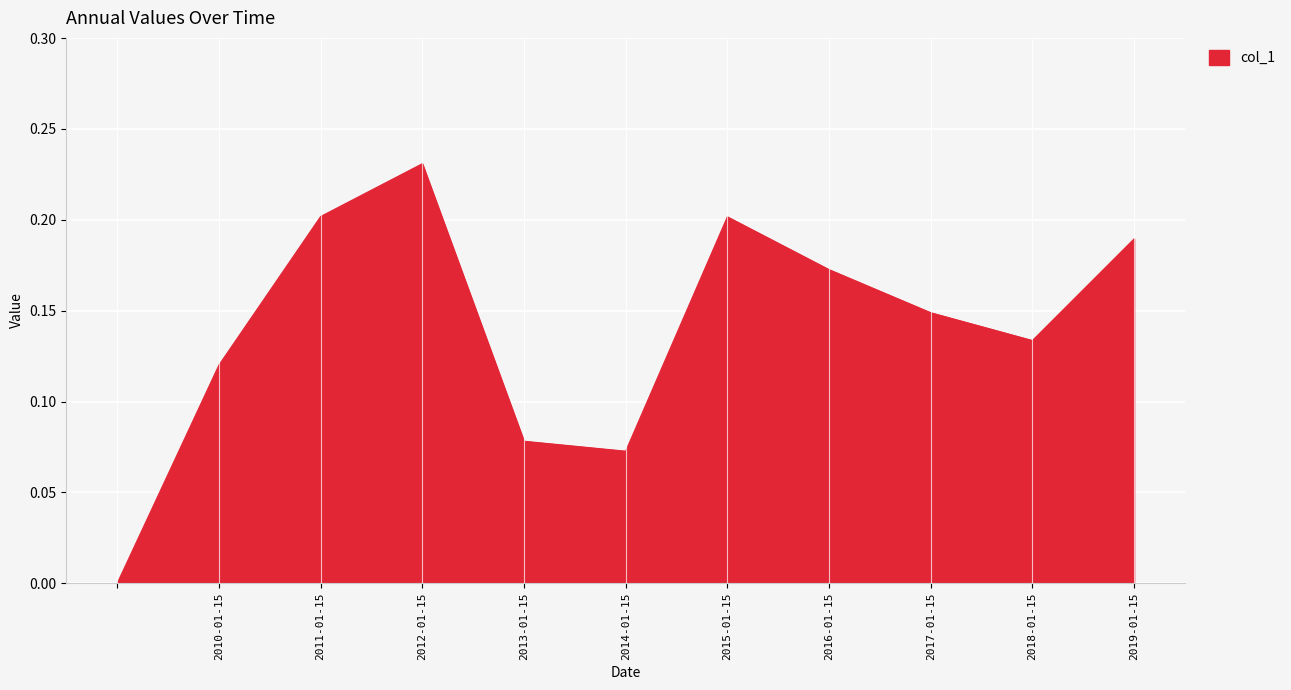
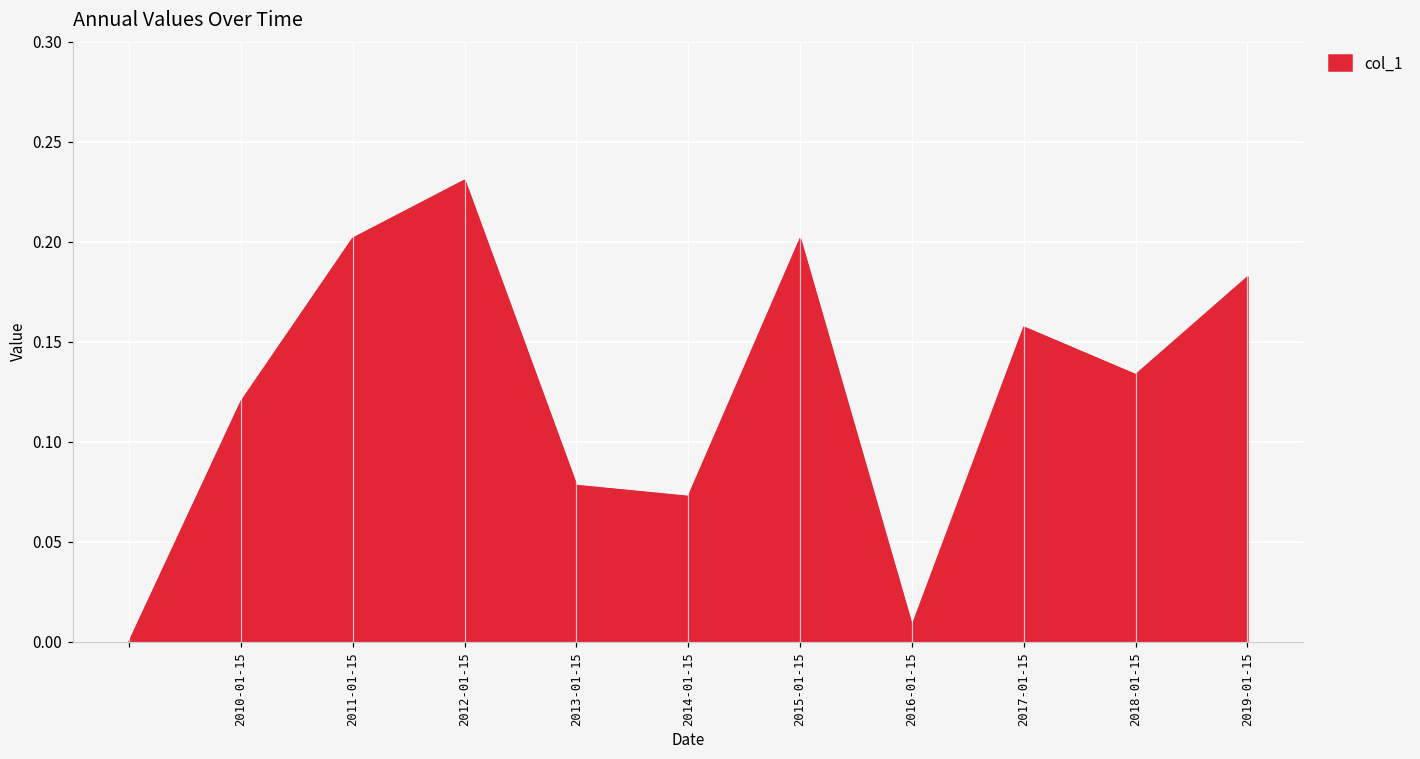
2016-01-15: 0.173 -> 0.008
2017-01-15: 0.149 -> 0.157
2019-01-15: 0.190 -> 0.182
